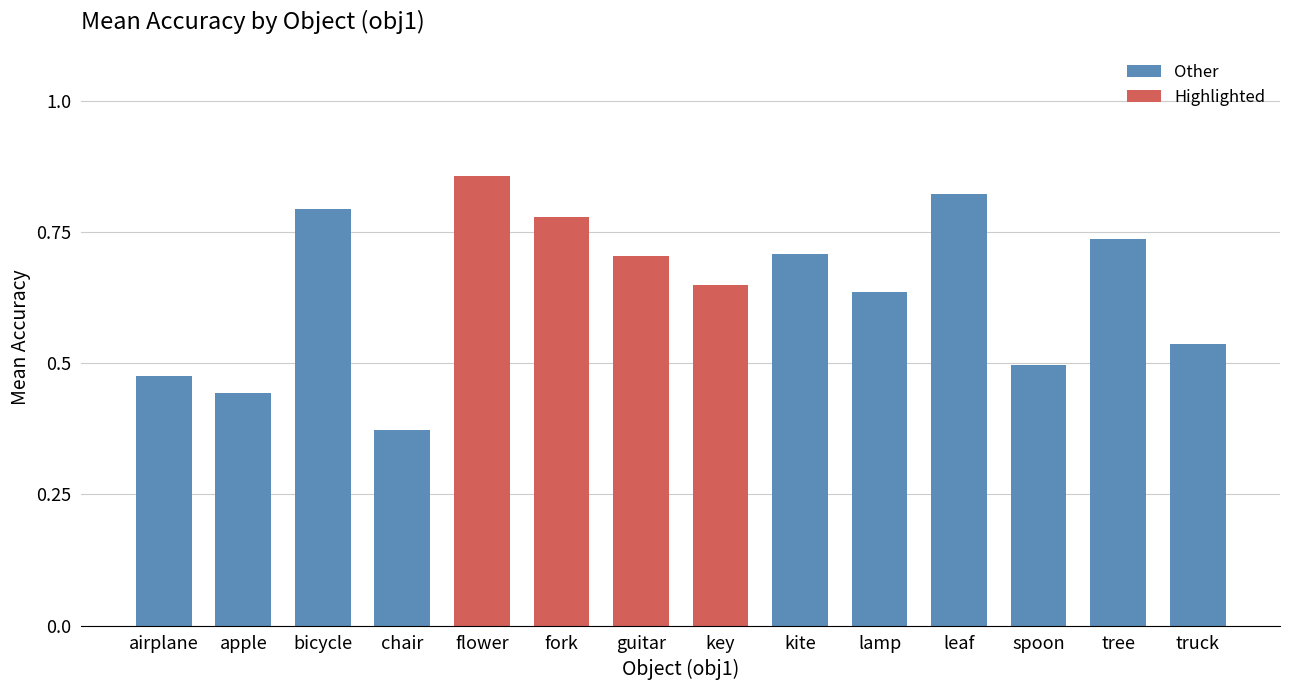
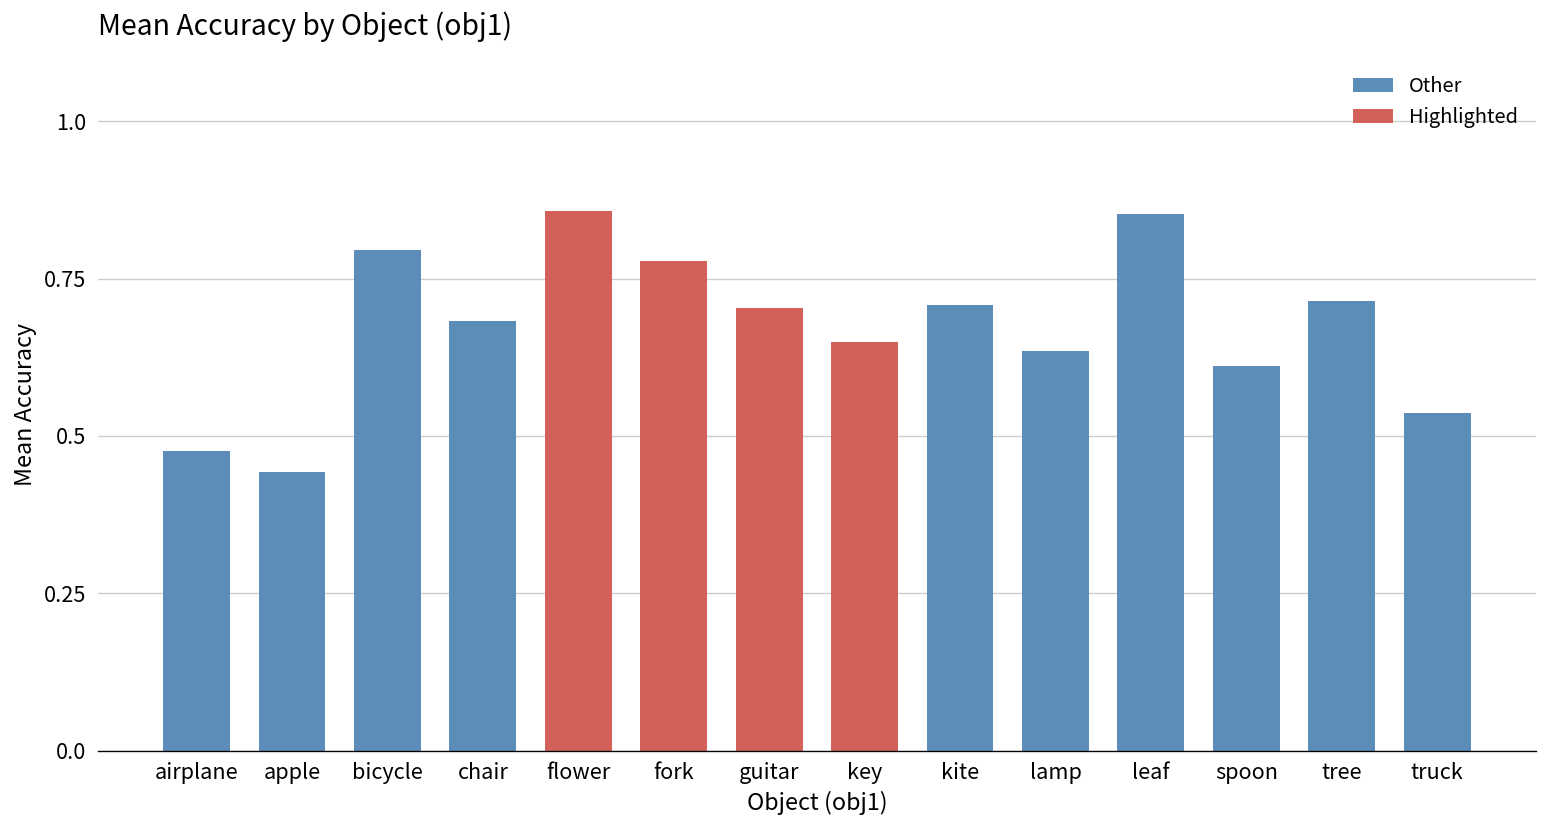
chair: 0.37 -> 0.68
leaf: 0.82 -> 0.85
spoon: 0.50 -> 0.61
tree: 0.74 -> 0.71
